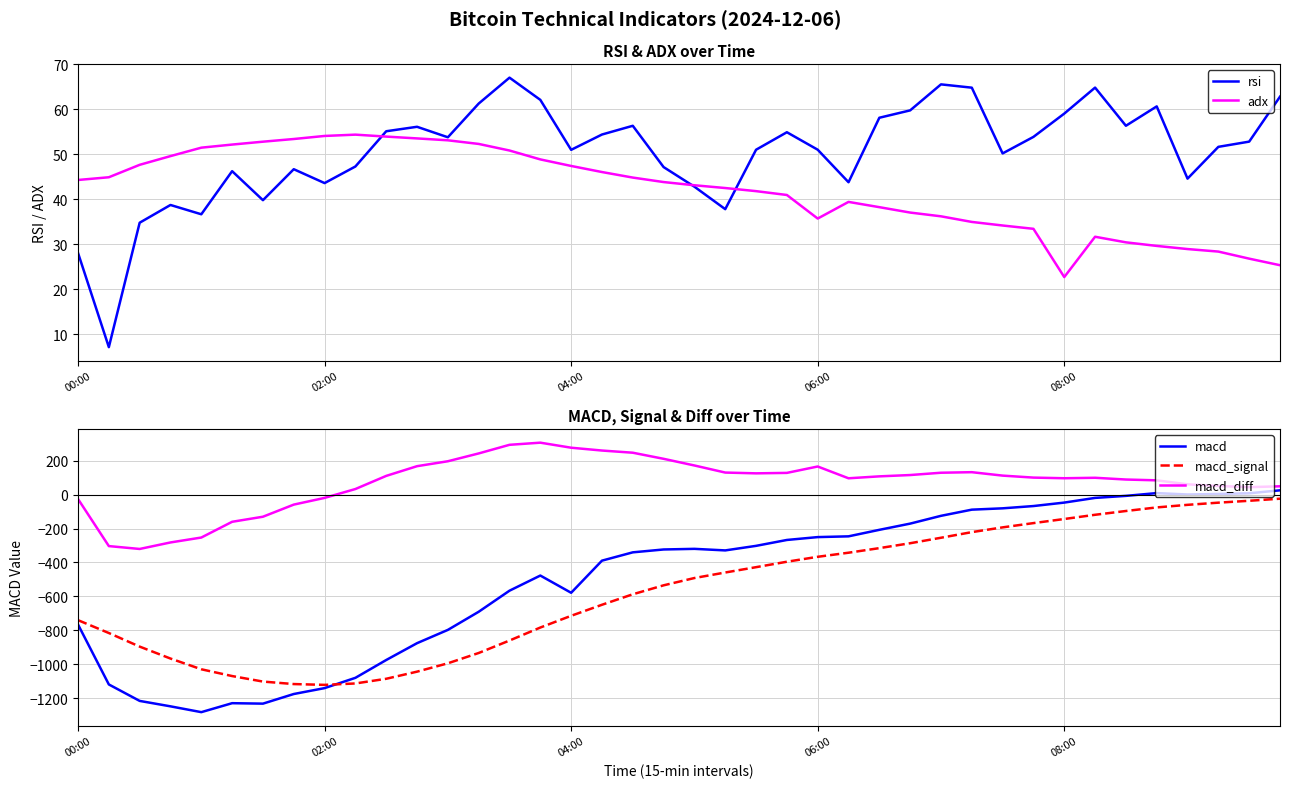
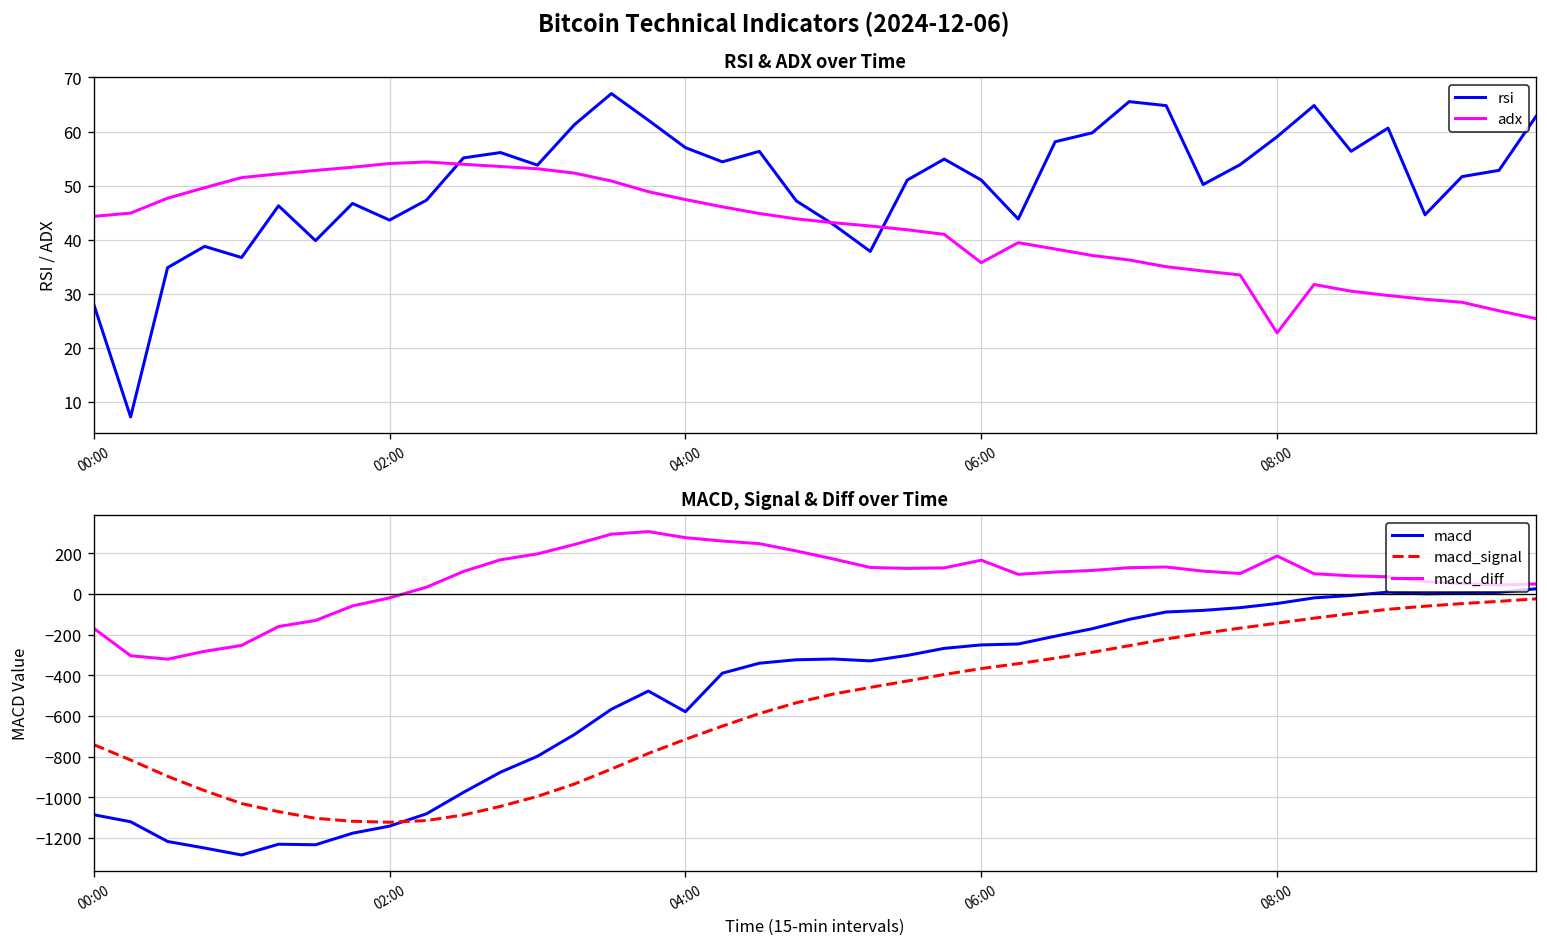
RSI & ADX over Time, rsi, 04:00: 51 -> 57
MACD, Signal & Diff over Time, macd, 00:00: -770 -> -1090
MACD, Signal & Diff over Time, macd_diff, 00:00: -30 -> -170
MACD, Signal & Diff over Time, macd_diff, 08:00: 100 -> 190
